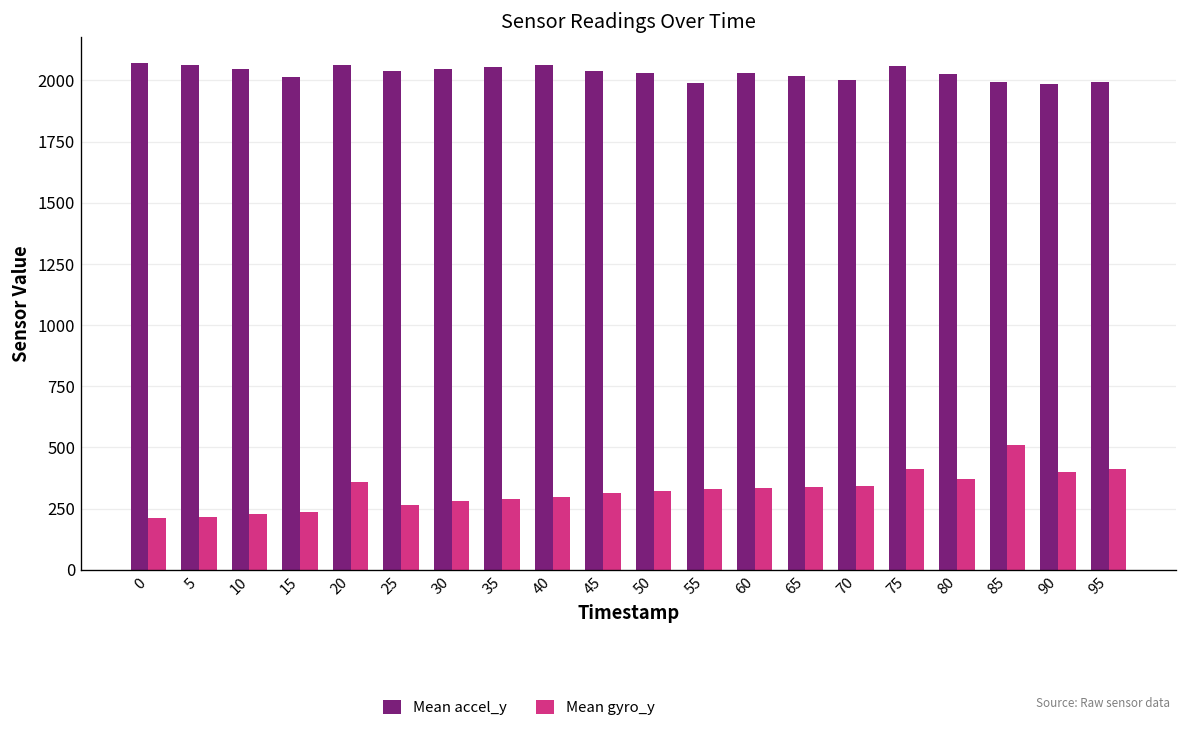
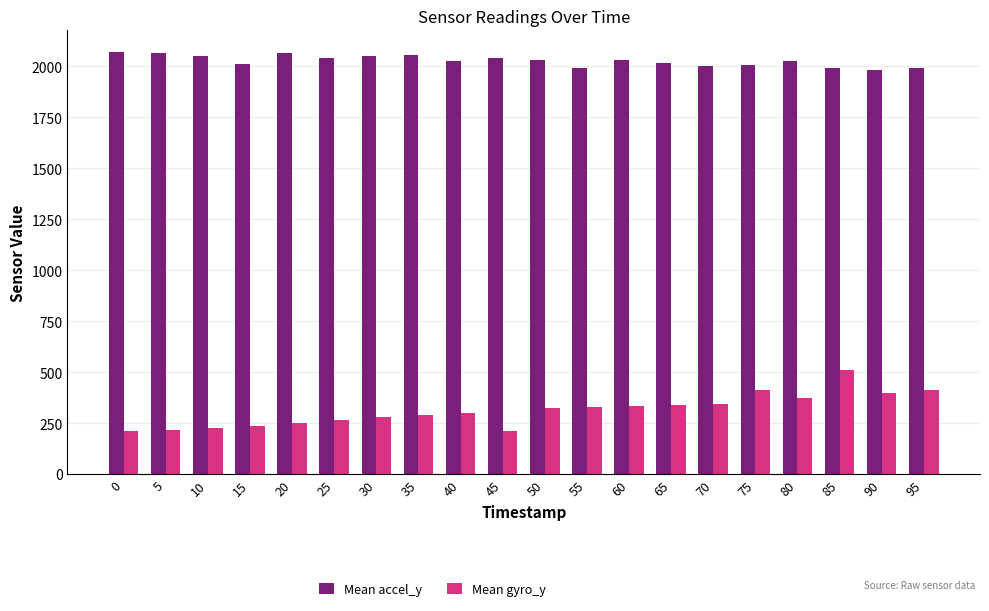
Mean gyro_y, 20: 360 -> 250
Mean accel_y, 40: 2060 -> 2020
Mean gyro_y, 45: 310 -> 210
Mean accel_y, 75: 2060 -> 2010
